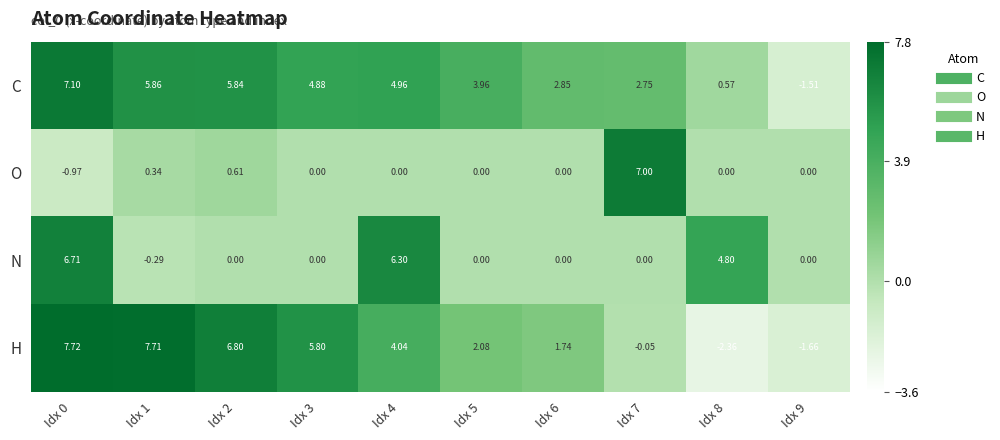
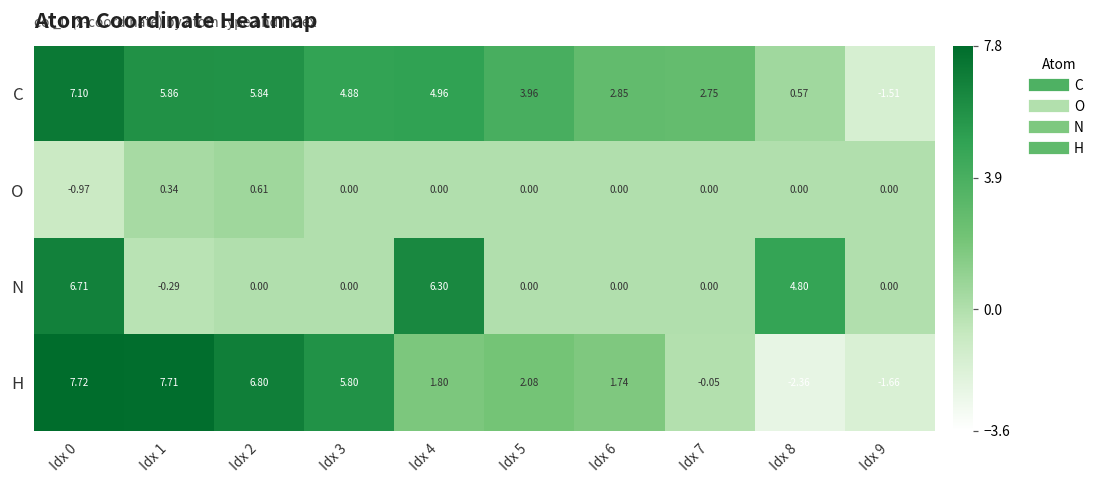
O, Idx 7: 7.00 -> 0.00
H, Idx 4: 4.04 -> 1.80
